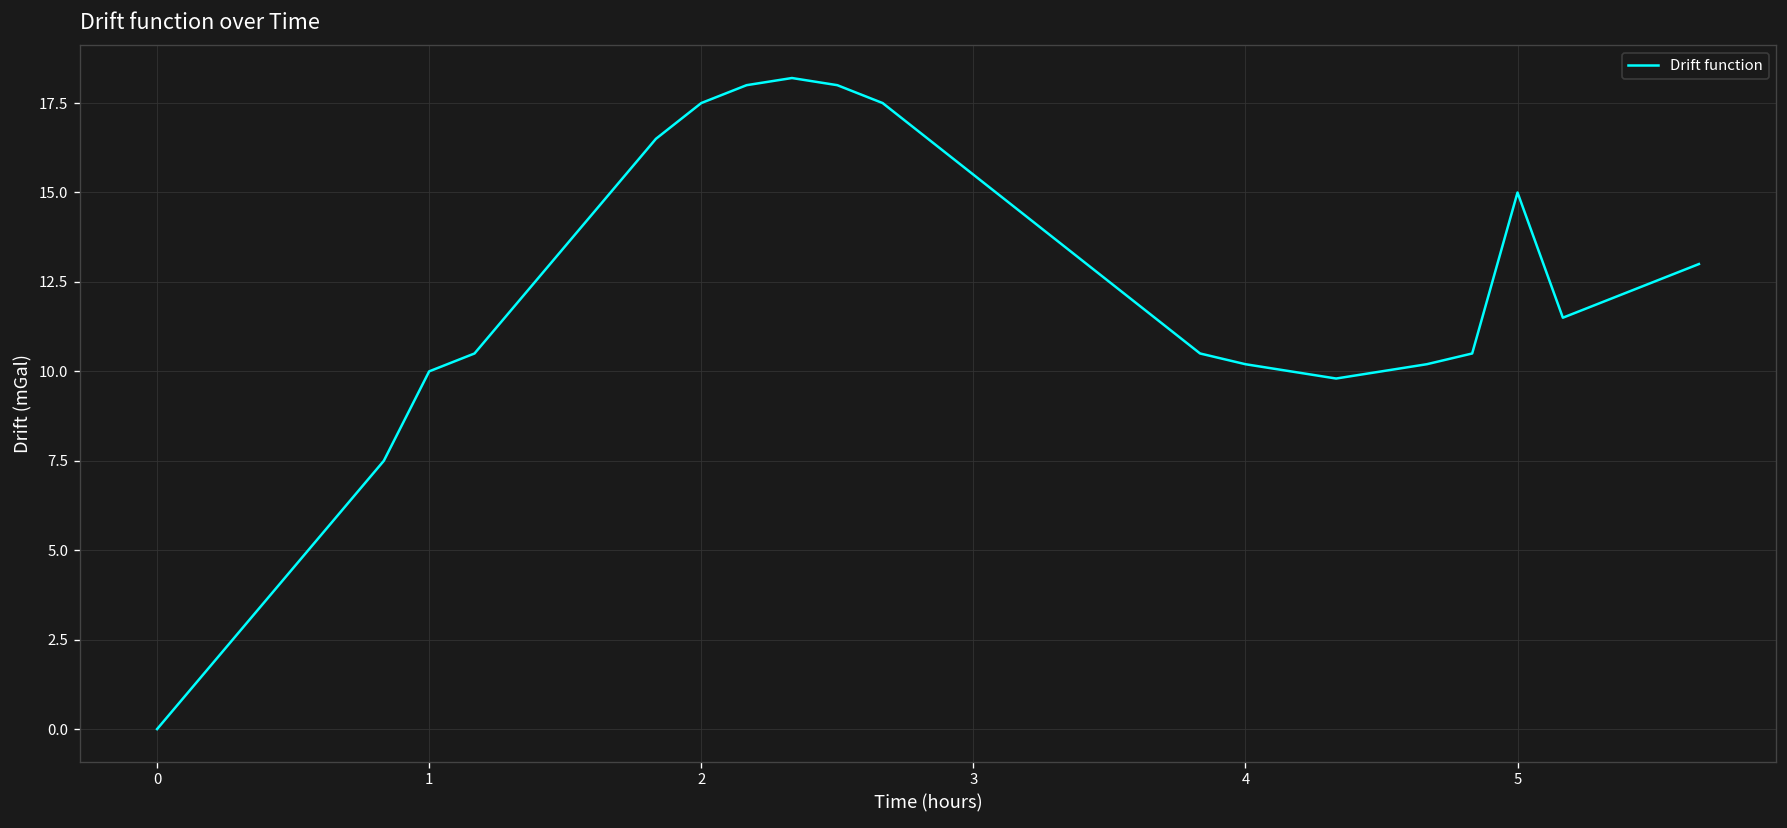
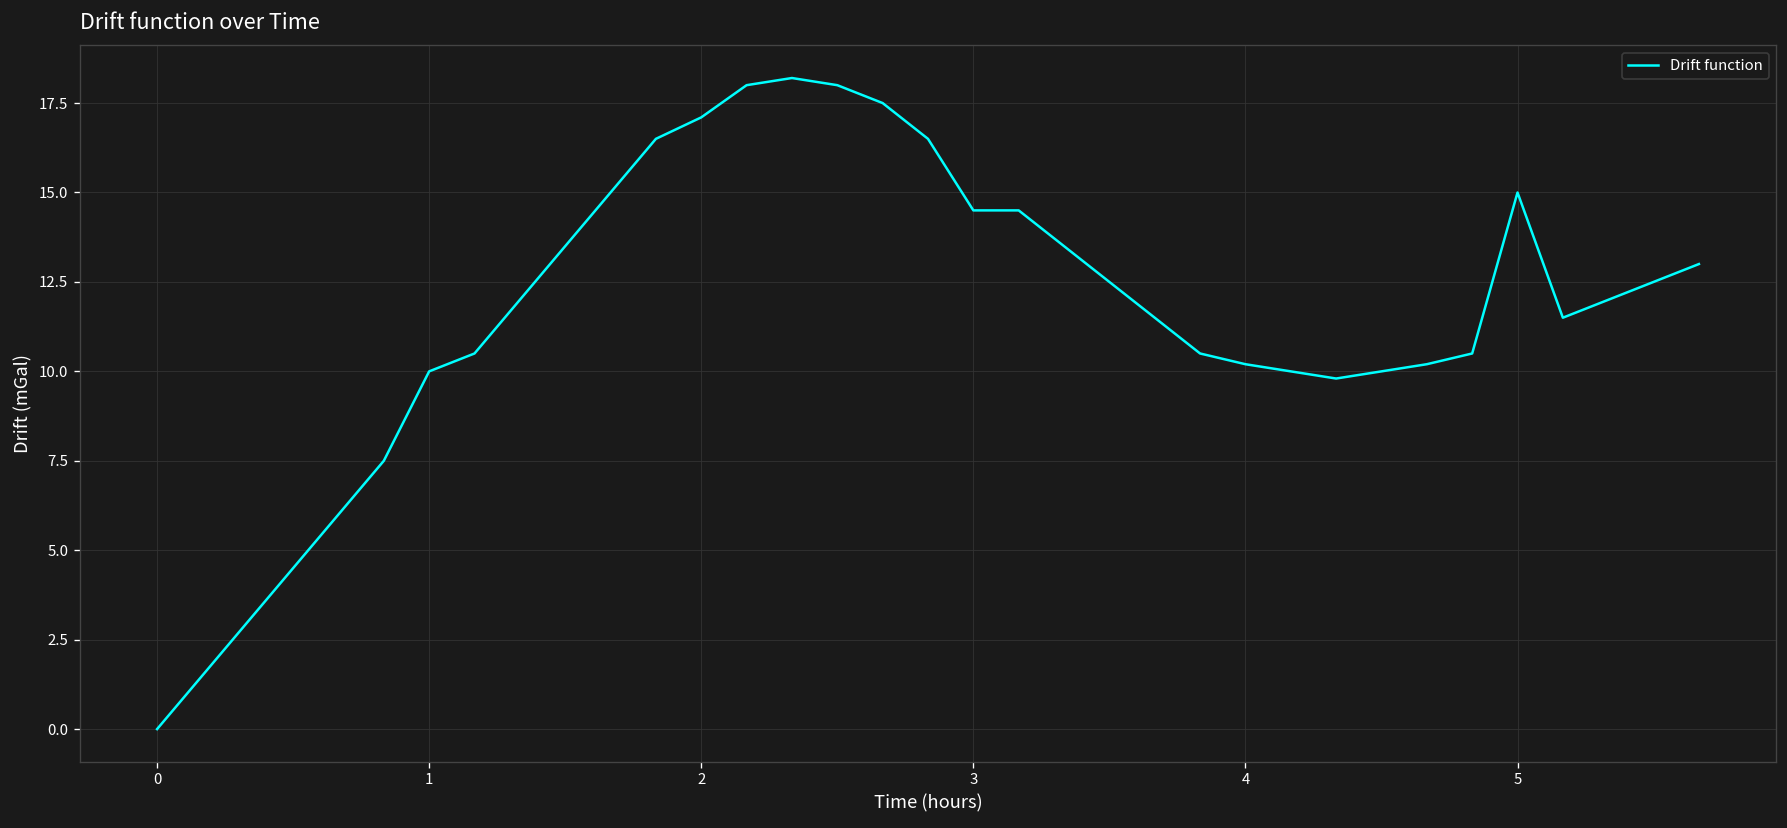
2: 17.5 -> 17.1
3: 15.5 -> 14.5
